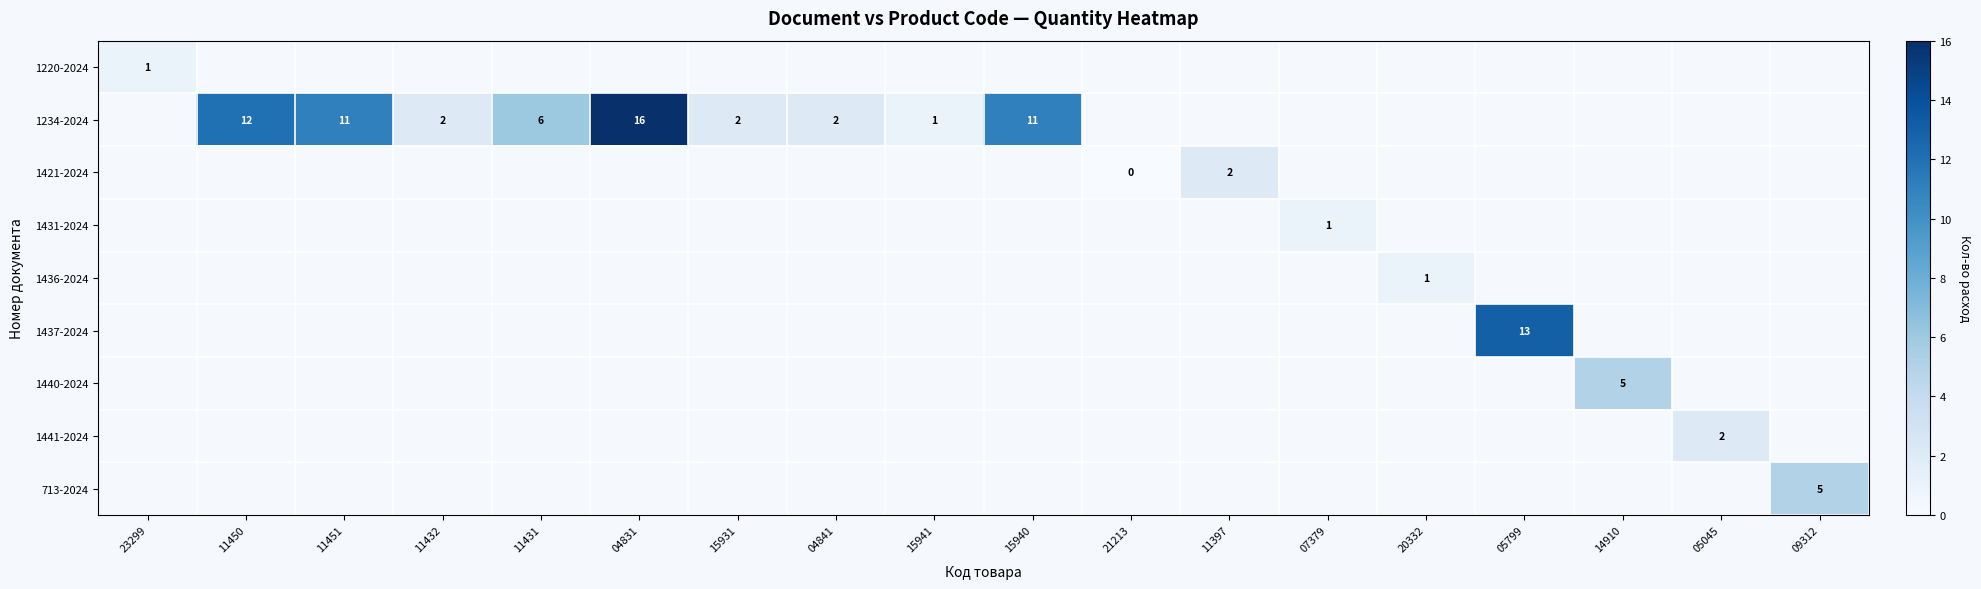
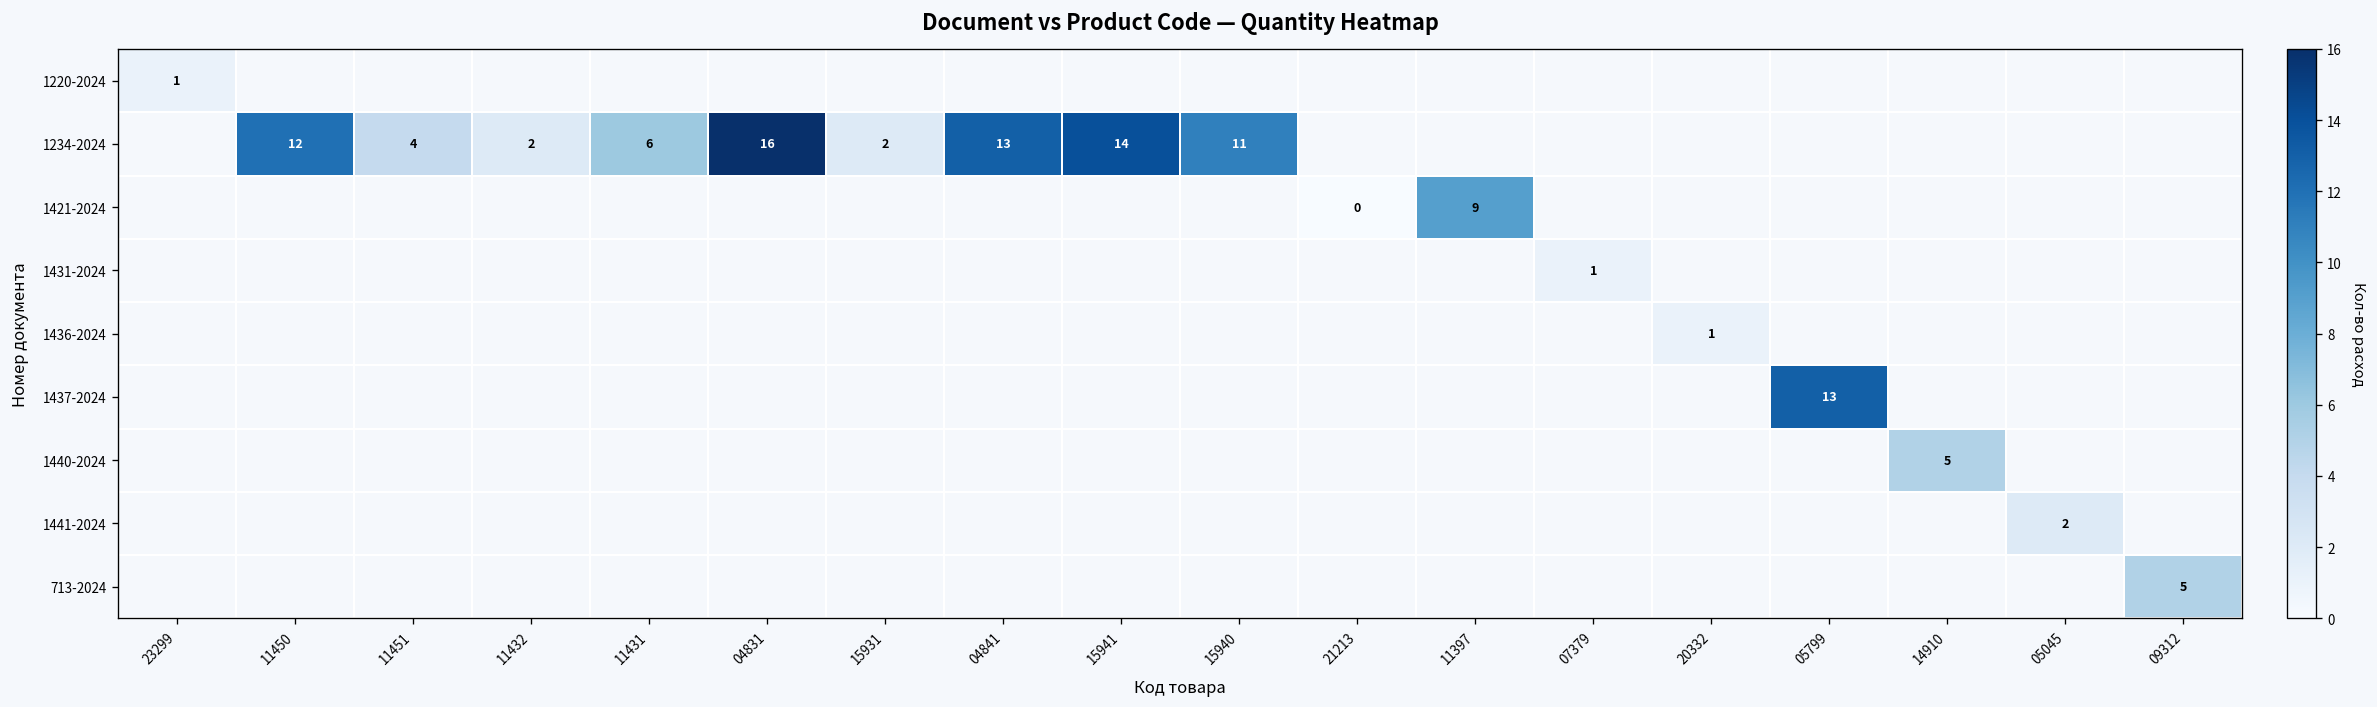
1234-2024, 11451: 11 -> 4
1234-2024, 04841: 2 -> 13
1234-2024, 15941: 1 -> 14
1421-2024, 11397: 2 -> 9
